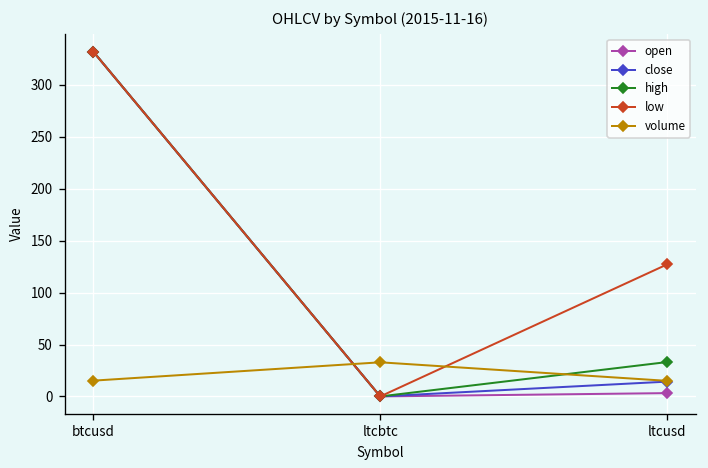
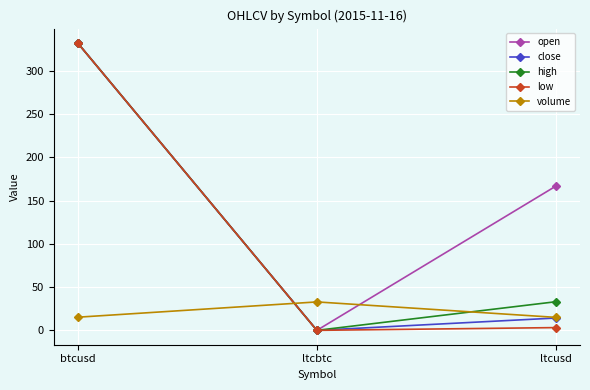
open, ltcusd: 0 -> 170
low, ltcusd: 130 -> 0
